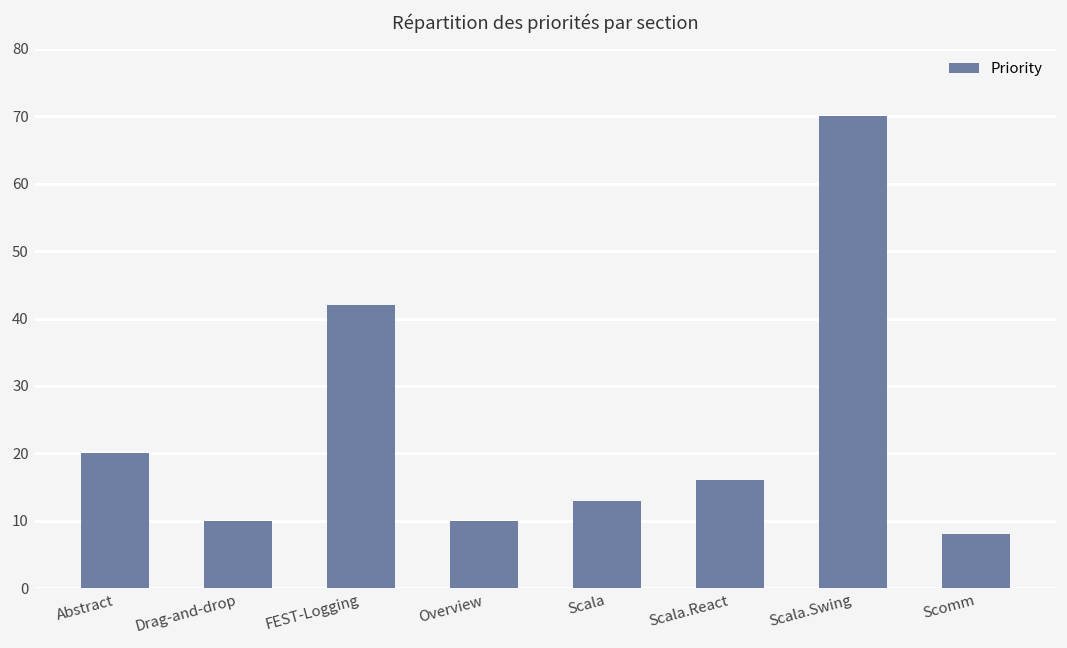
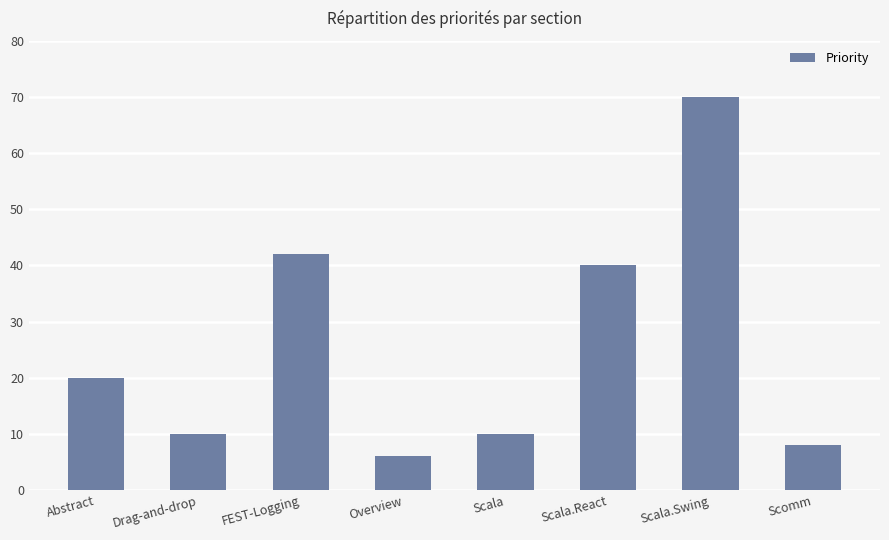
Overview: 10 -> 6
Scala: 13 -> 10
Scala.React: 16 -> 40
